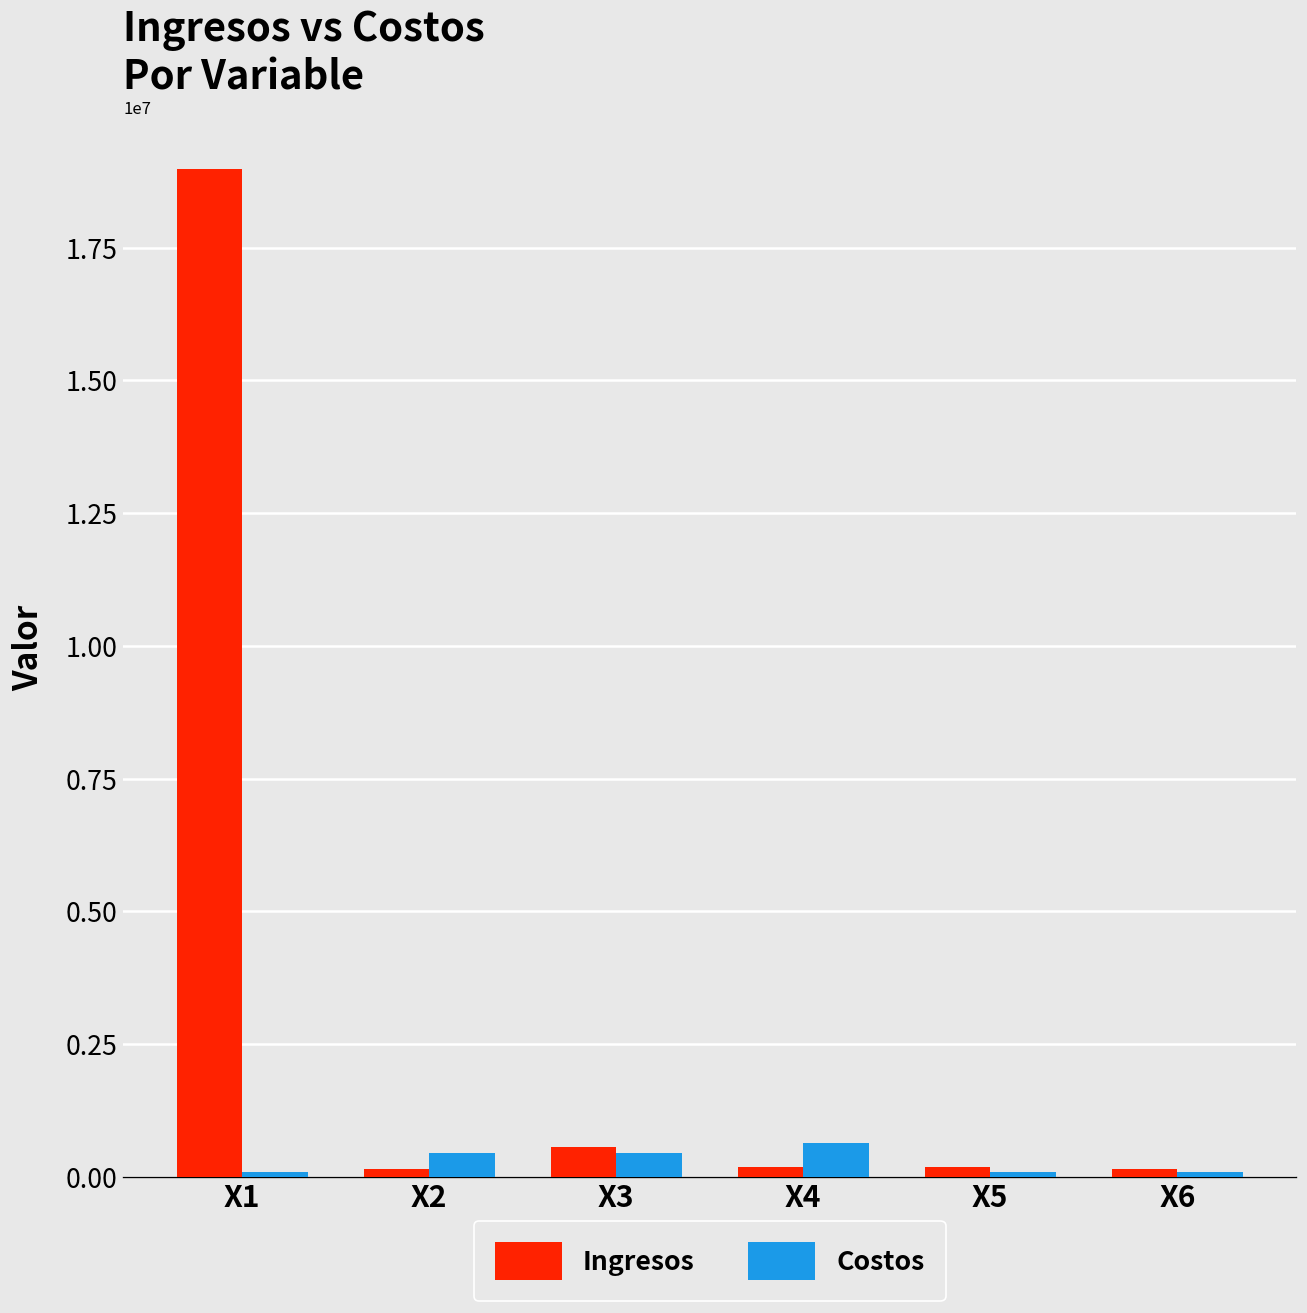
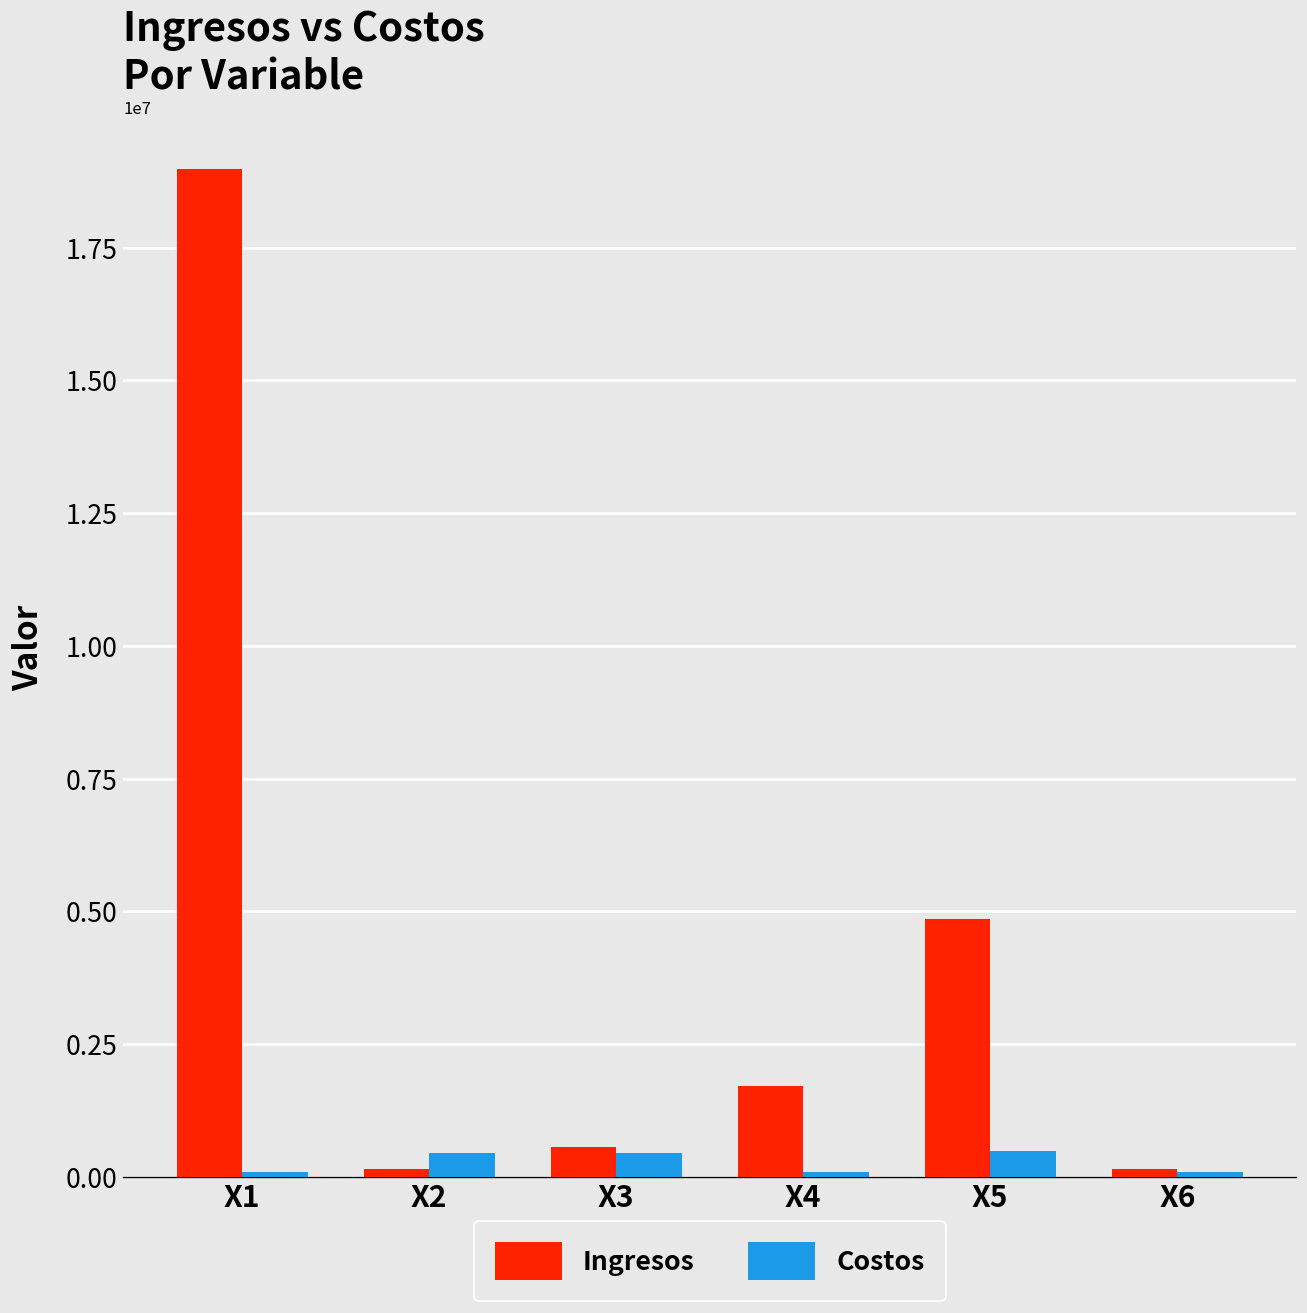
Ingresos, X4: 200000 -> 1700000
Costos, X4: 600000 -> 100000
Ingresos, X5: 200000 -> 4900000
Costos, X5: 100000 -> 500000
